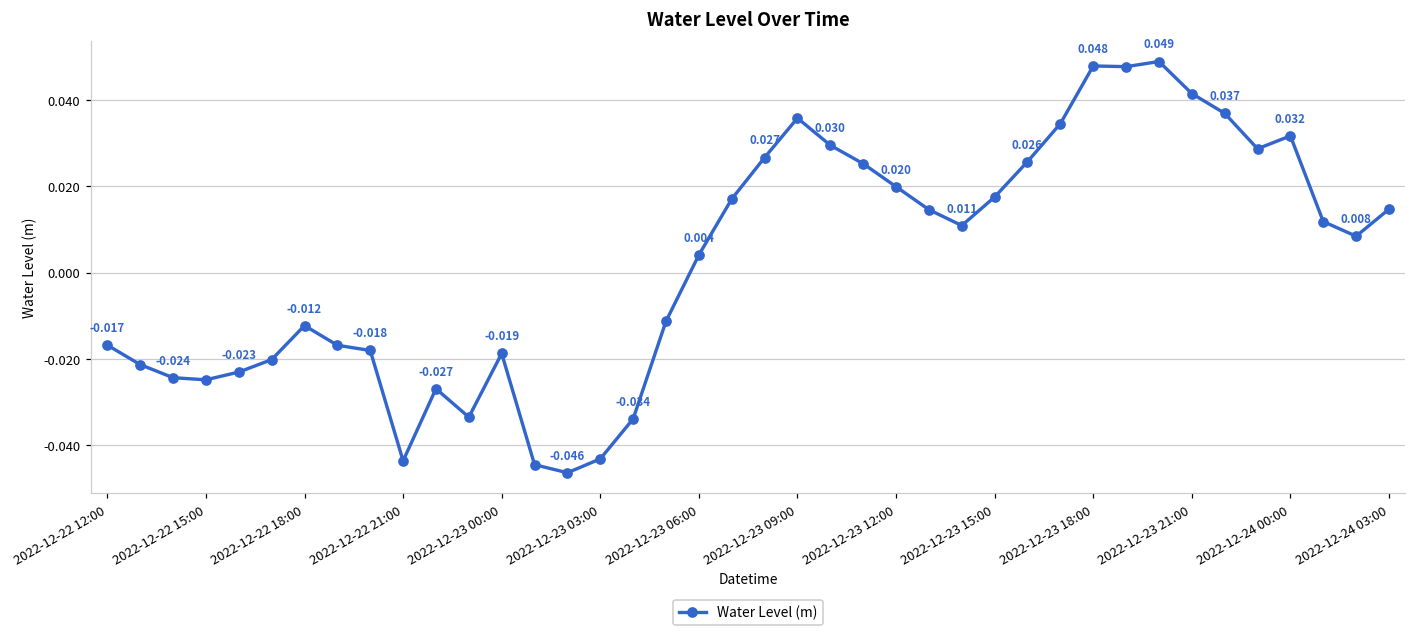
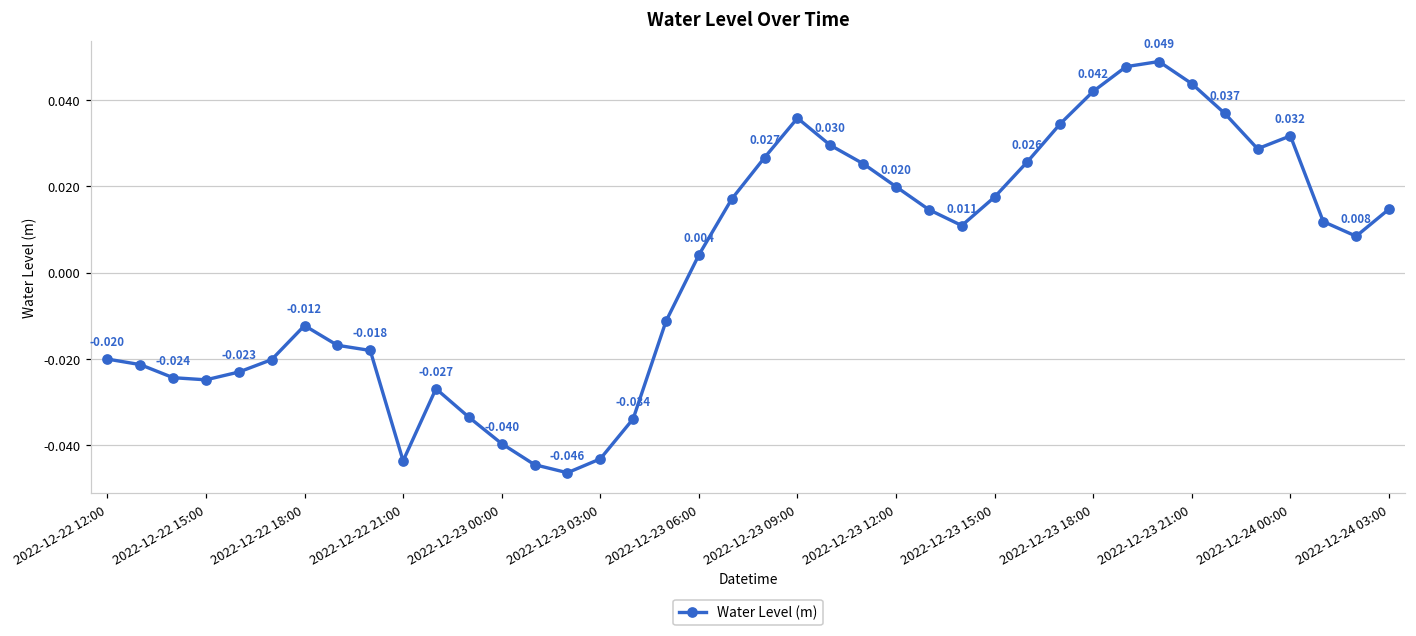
2022-12-22 12:00: -0.017 -> -0.020
2022-12-23 00:00: -0.019 -> -0.040
2022-12-23 18:00: 0.048 -> 0.042
2022-12-23 21:00: 0.042 -> 0.044
